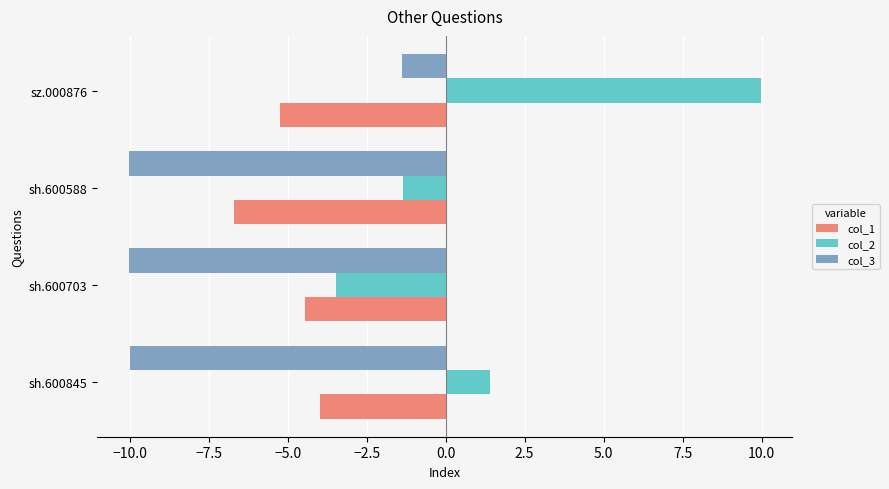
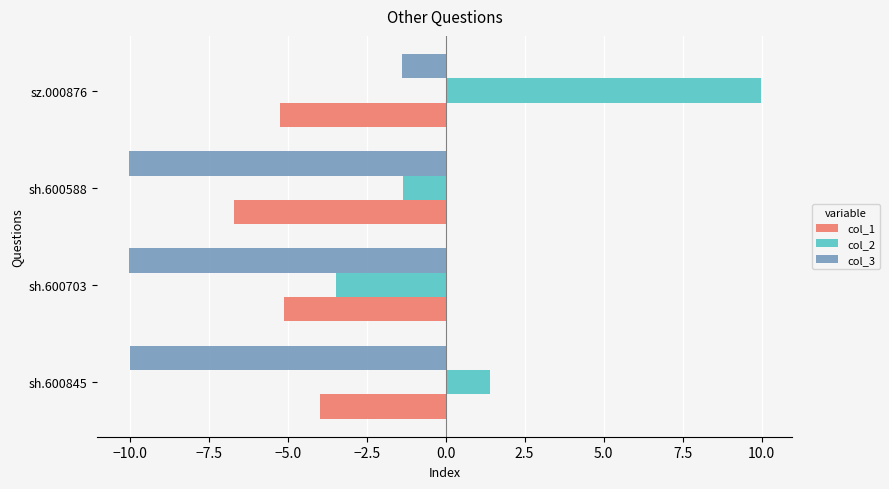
col_1, sh.600703: -4.4 -> -5.1
